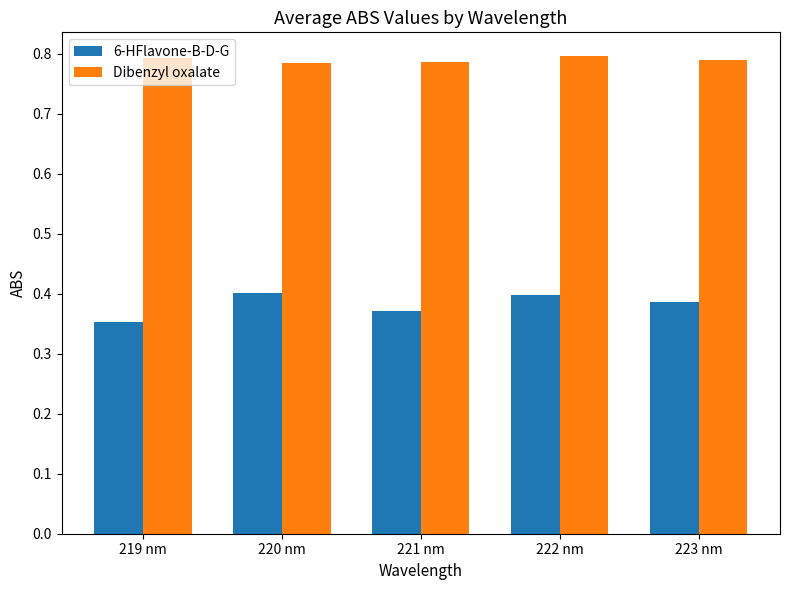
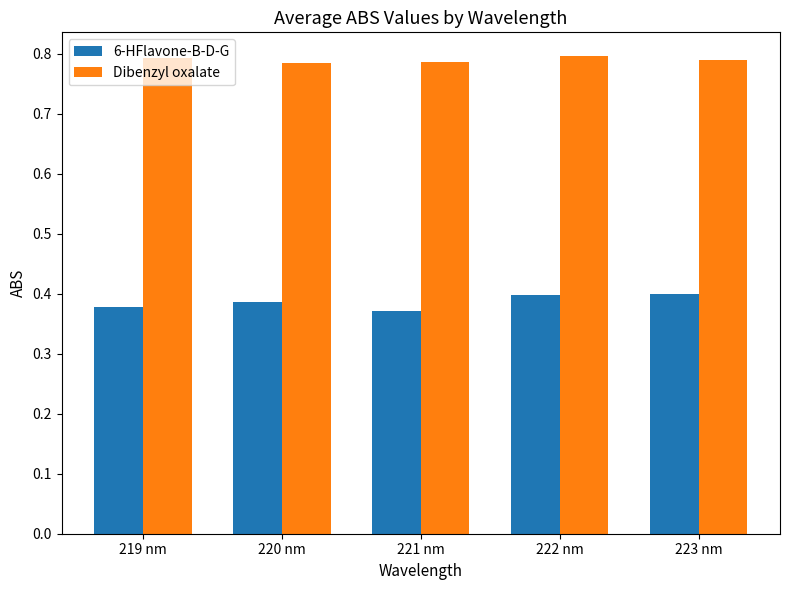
6-HFlavone-B-D-G, 219 nm: 0.35 -> 0.38
6-HFlavone-B-D-G, 220 nm: 0.40 -> 0.39
6-HFlavone-B-D-G, 223 nm: 0.39 -> 0.40
